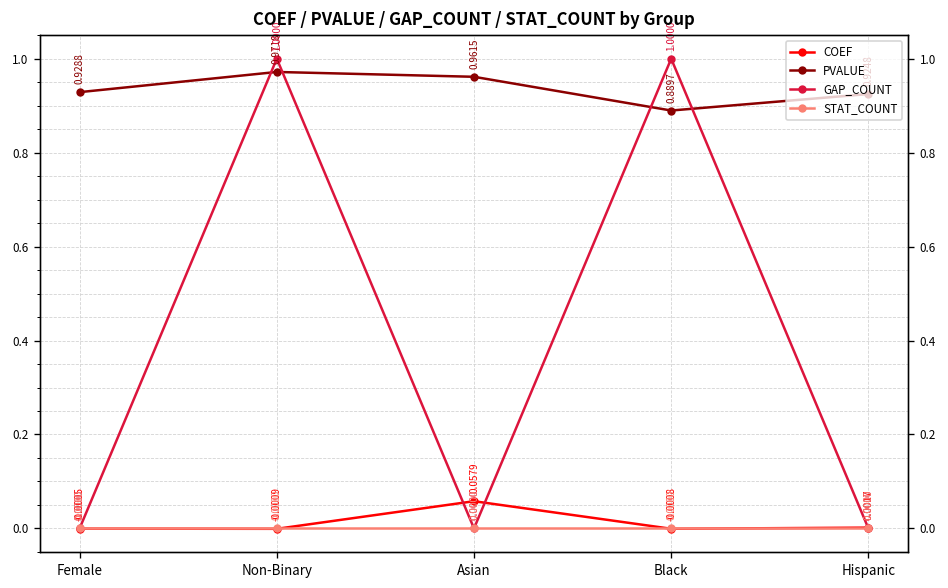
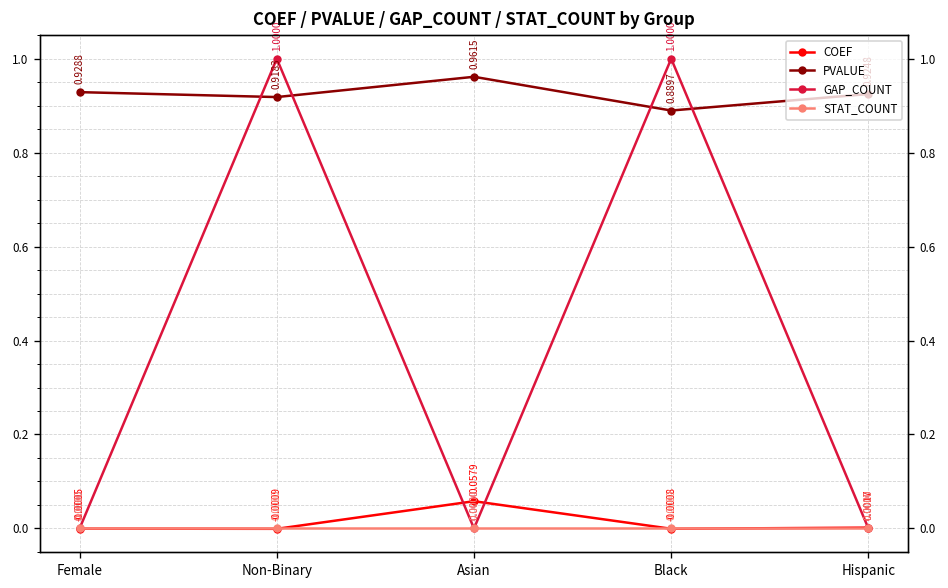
PVALUE, Non-Binary: 0.9718 -> 0.9183
